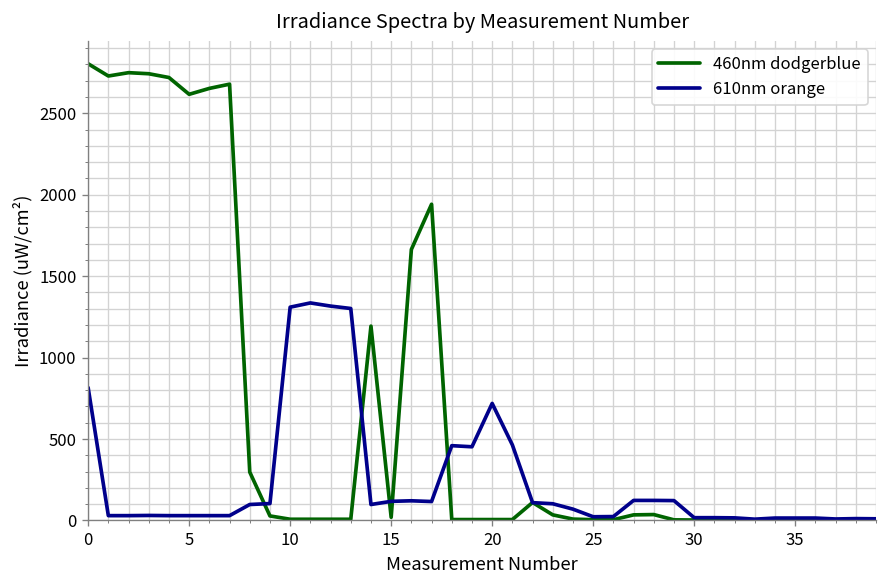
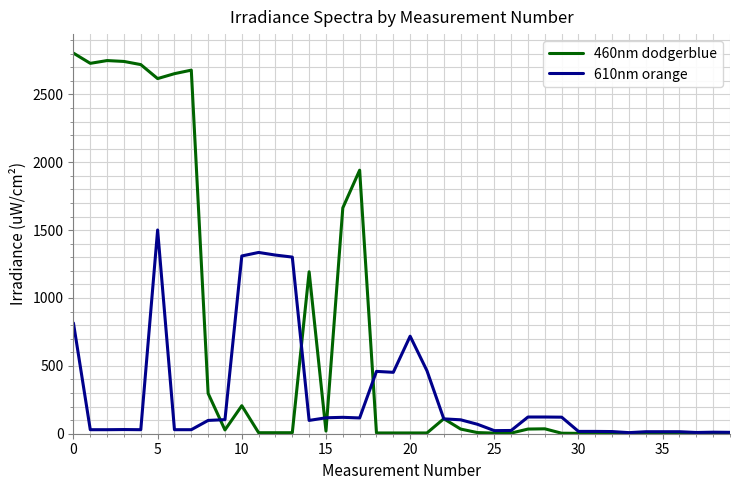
610nm orange, 5: 30 -> 1500
460nm dodgerblue, 10: 10 -> 210
